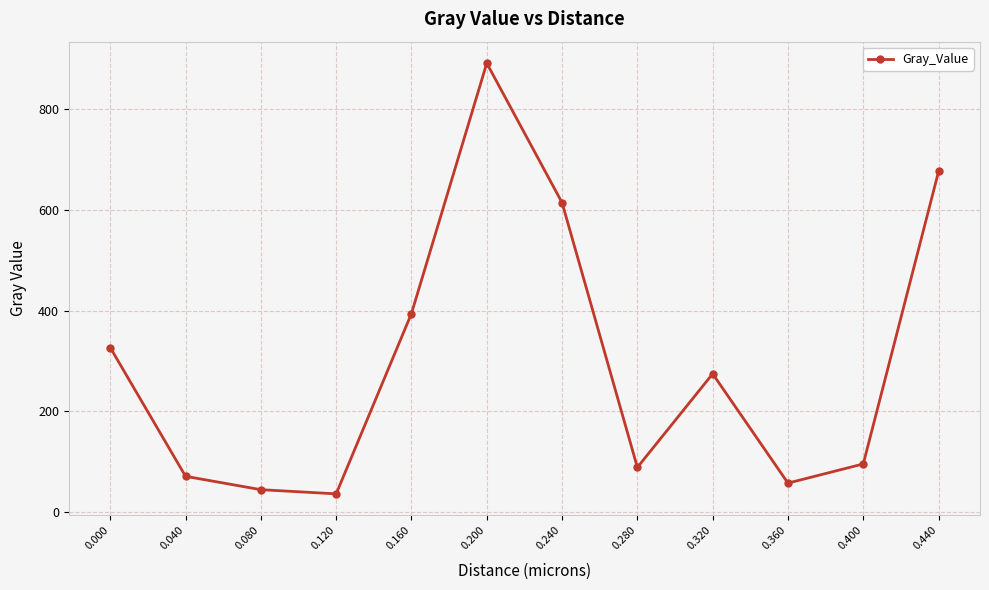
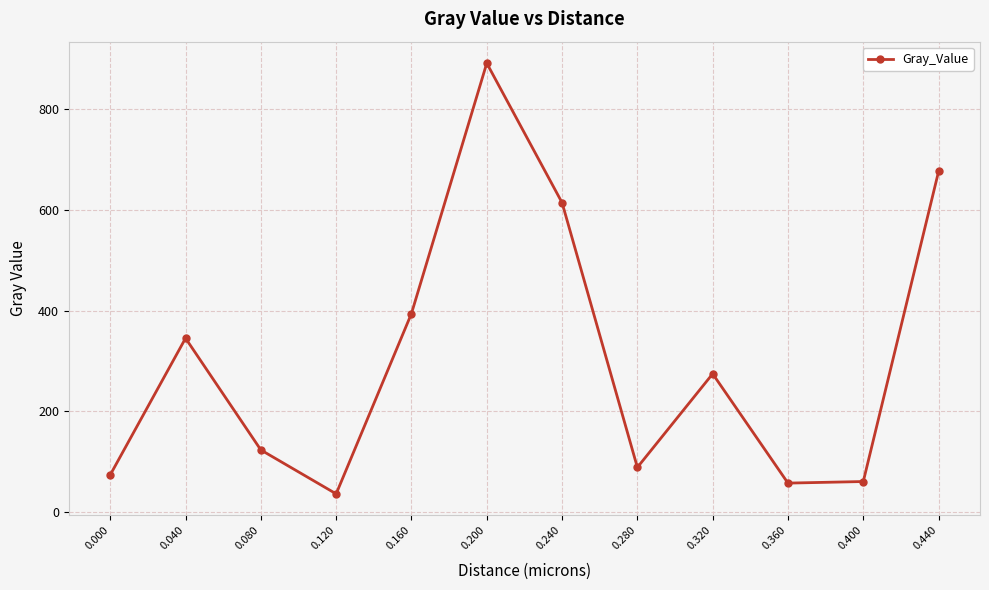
0.000: 330 -> 70
0.040: 70 -> 350
0.080: 40 -> 120
0.400: 100 -> 60
